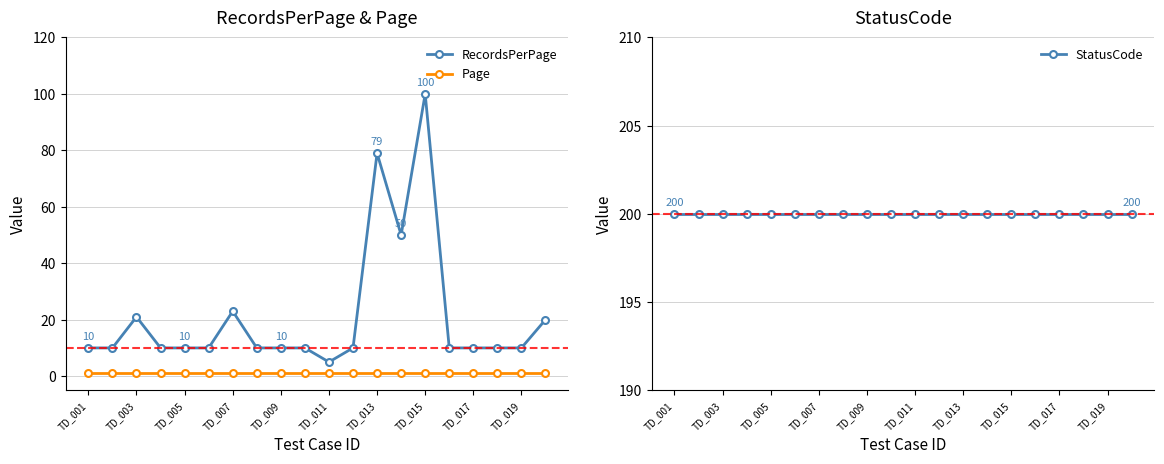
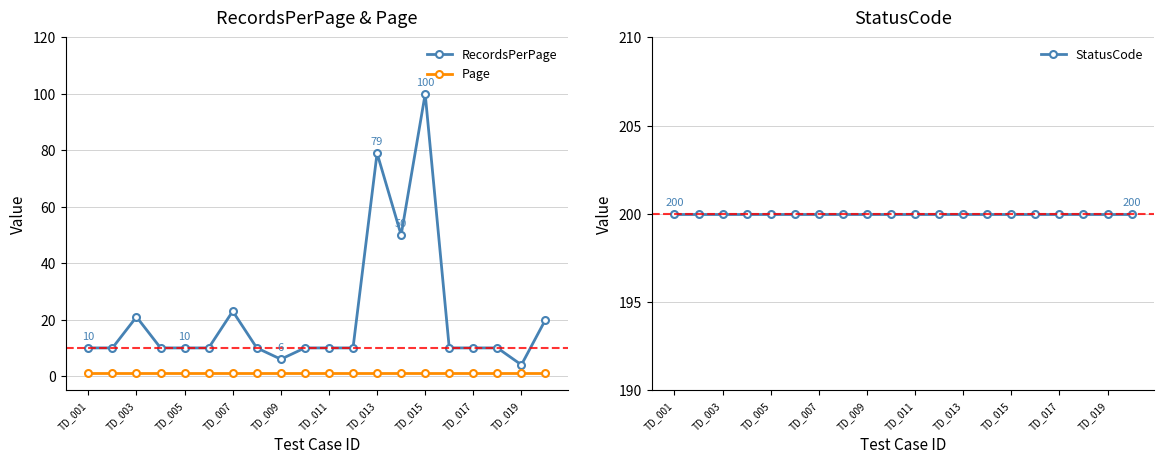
RecordsPerPage & Page, RecordsPerPage, TD_009: 10 -> 6
RecordsPerPage & Page, RecordsPerPage, TD_011: 5 -> 10
RecordsPerPage & Page, RecordsPerPage, TD_019: 10 -> 4
